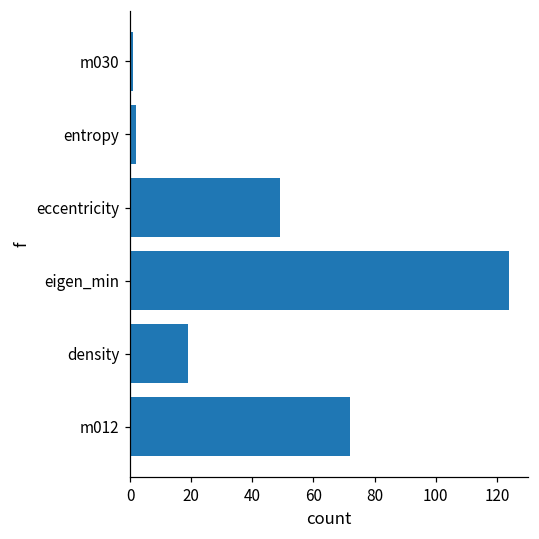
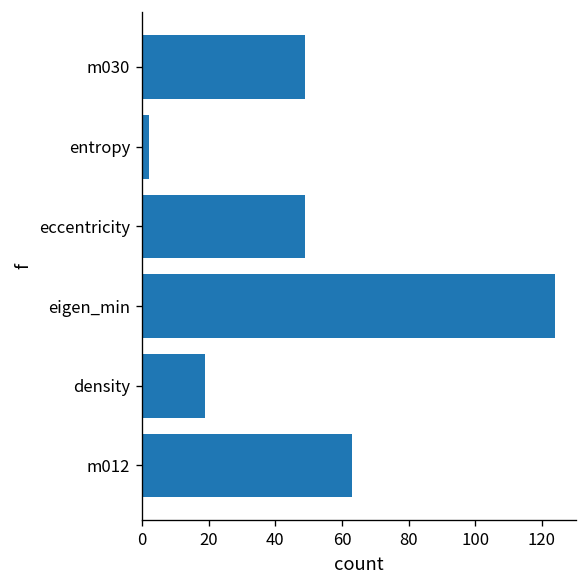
m030: 1 -> 49
m012: 72 -> 63
